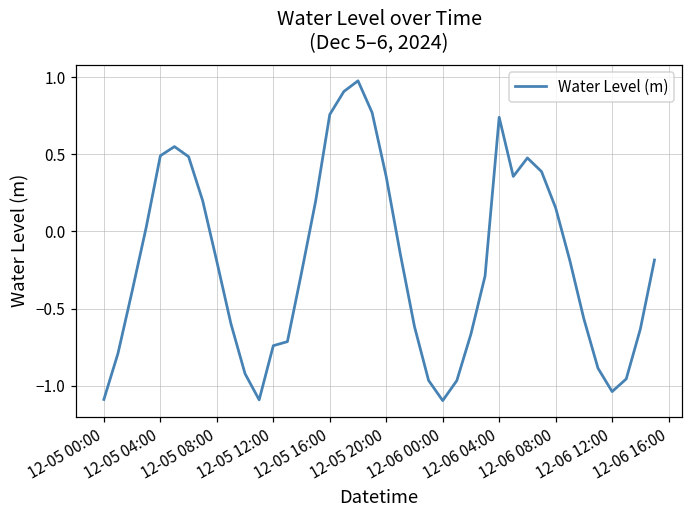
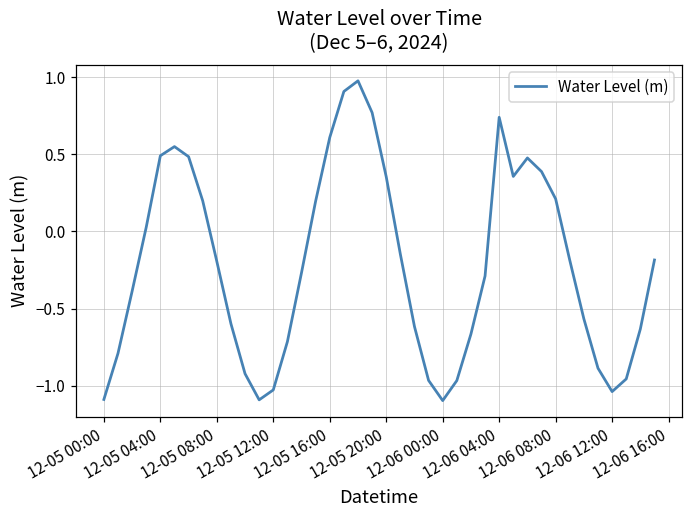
12-05 12:00: -0.74 -> -1.03
12-05 16:00: 0.76 -> 0.61
12-06 08:00: 0.15 -> 0.21
